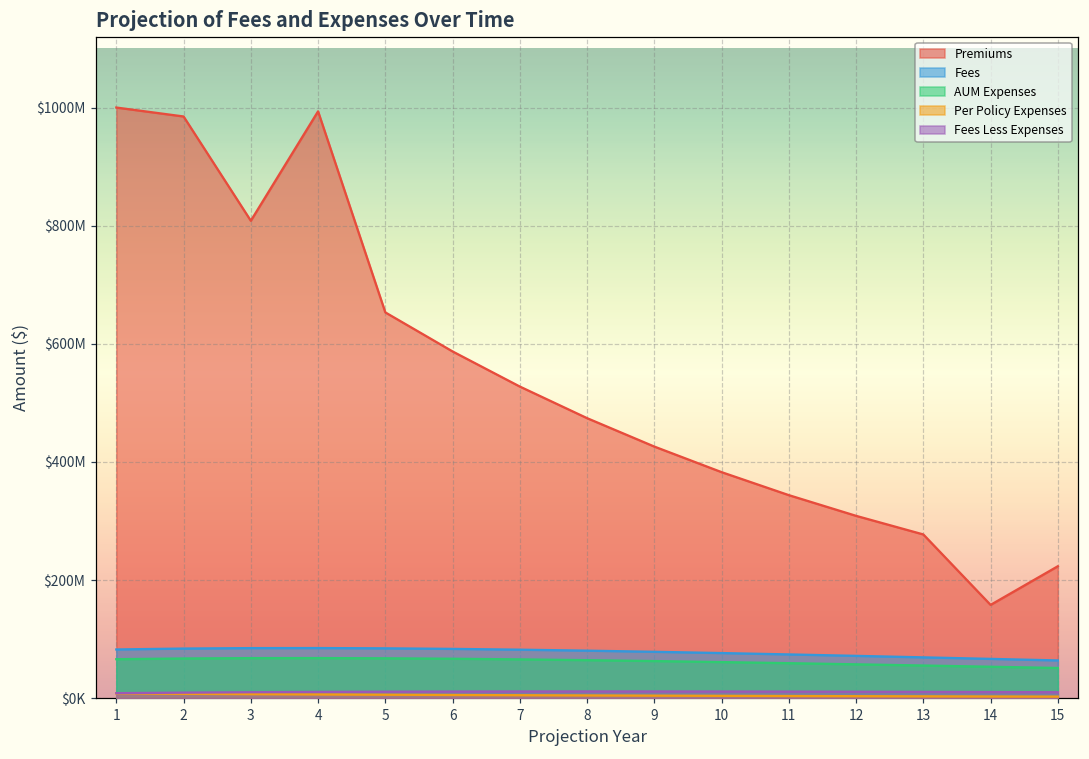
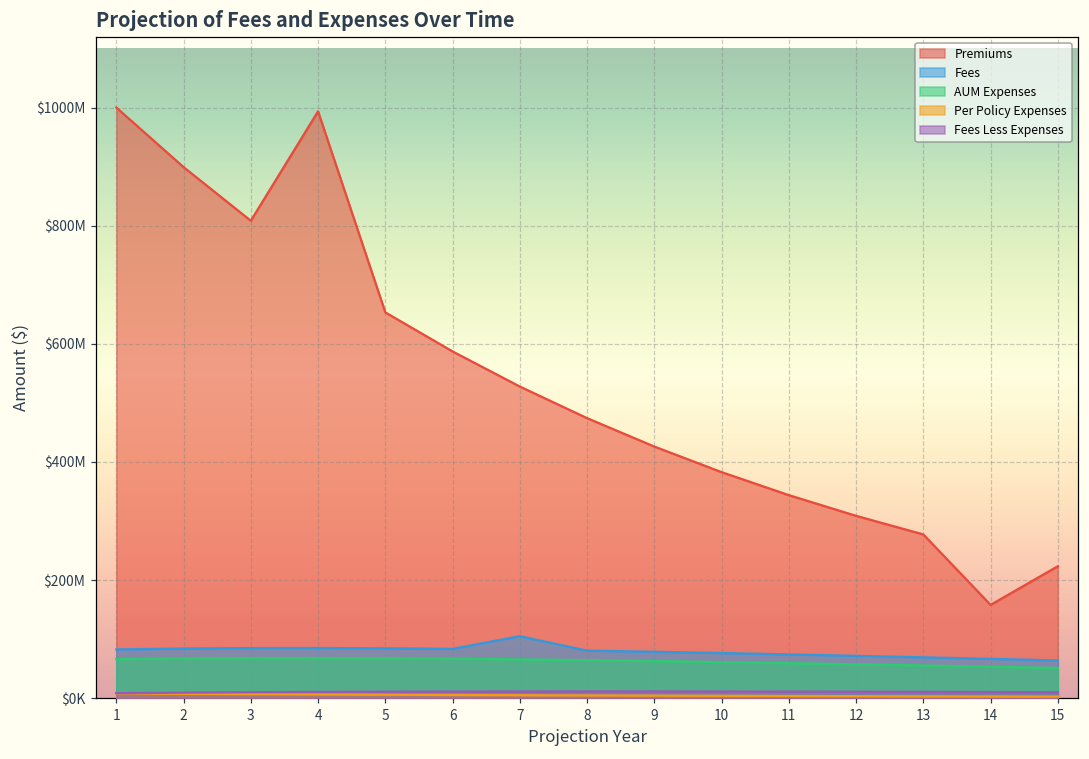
Premiums, 2: $980000000 -> $900000000
Fees, 7: $80000000 -> $100000000
